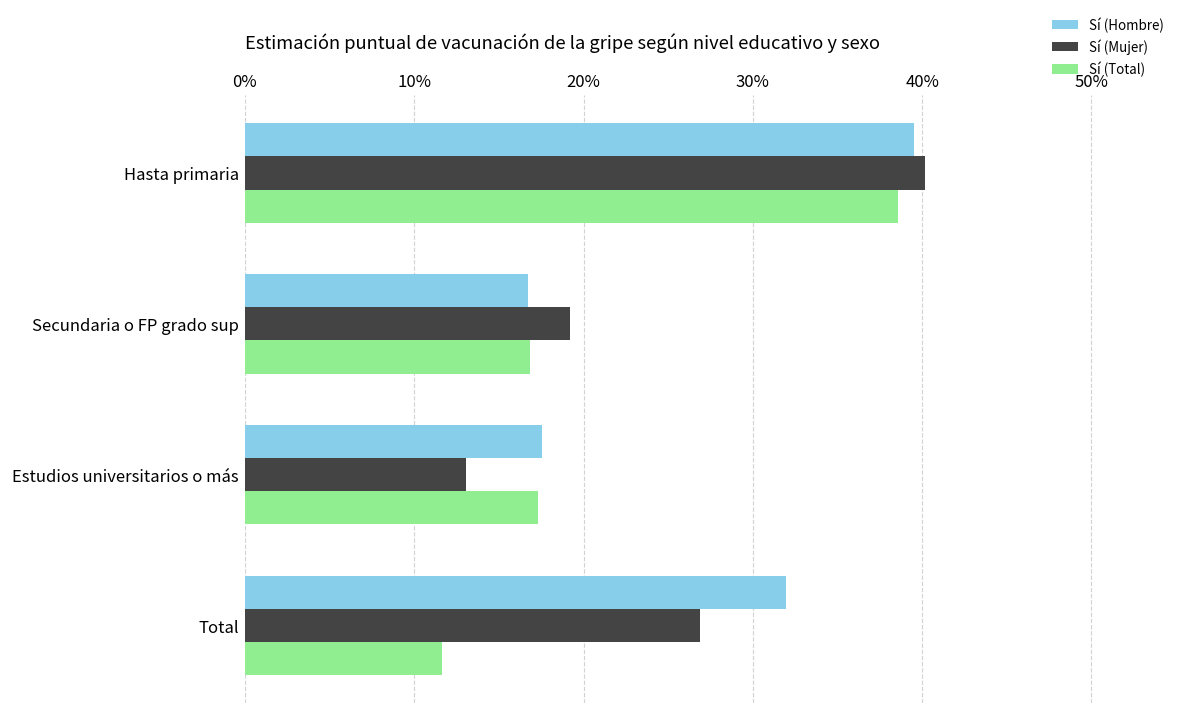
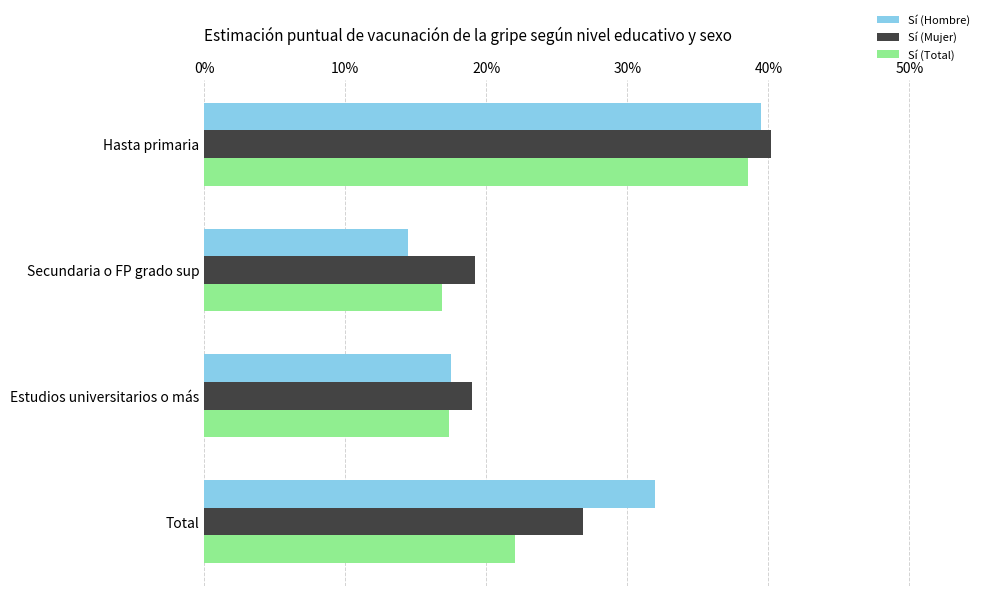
Sí (Hombre), Secundaria o FP grado sup: 16.7% -> 14.5%
Sí (Mujer), Estudios universitarios o más: 13.0% -> 19.0%
Sí (Total), Total: 11.6% -> 22.0%
